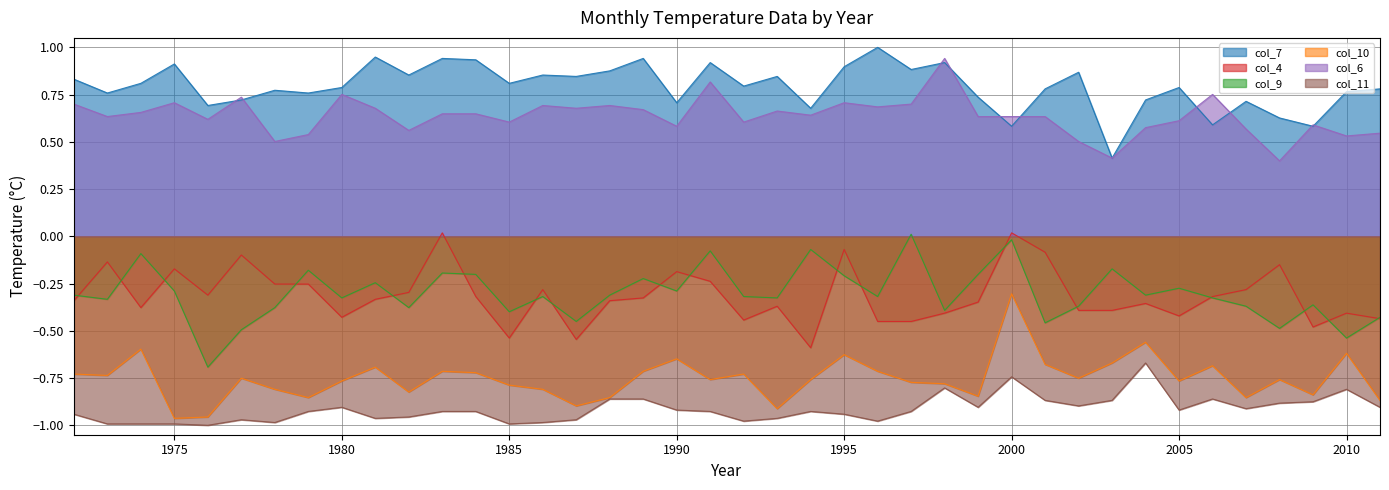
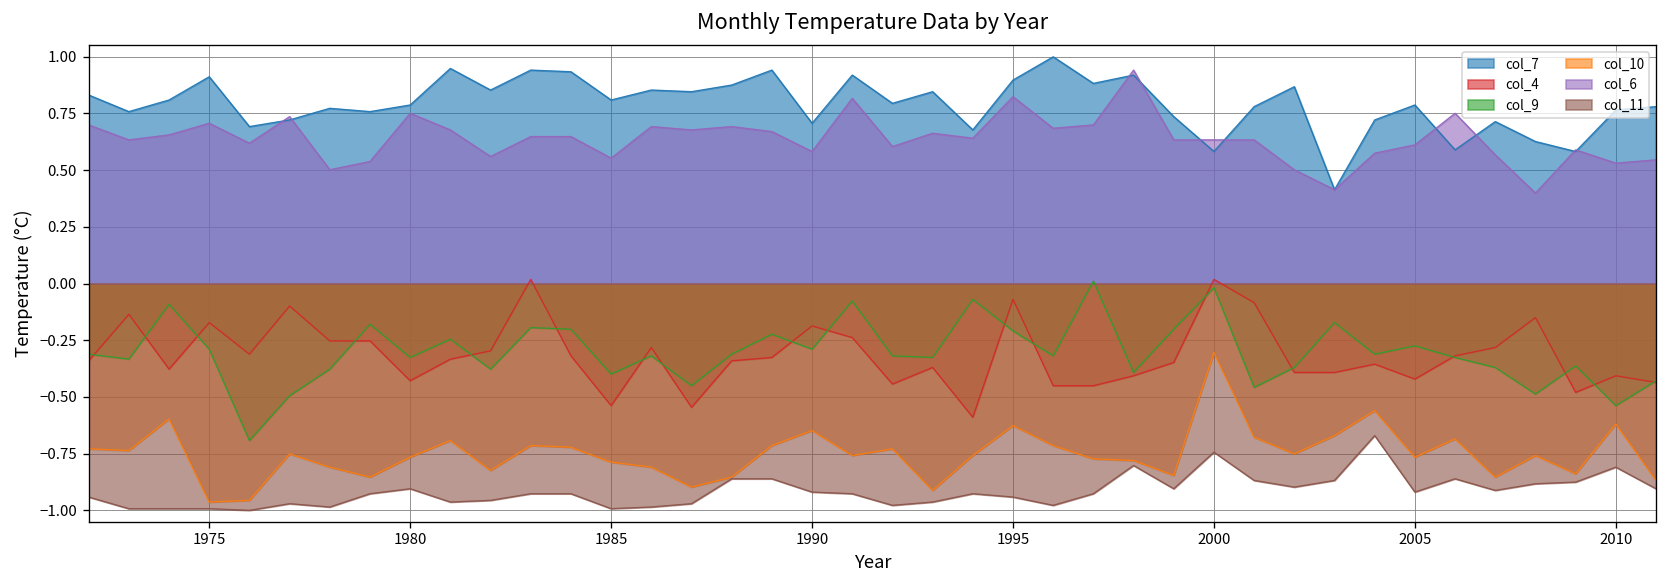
col_6, 1985: 0.60 -> 0.55
col_6, 1995: 0.71 -> 0.82
